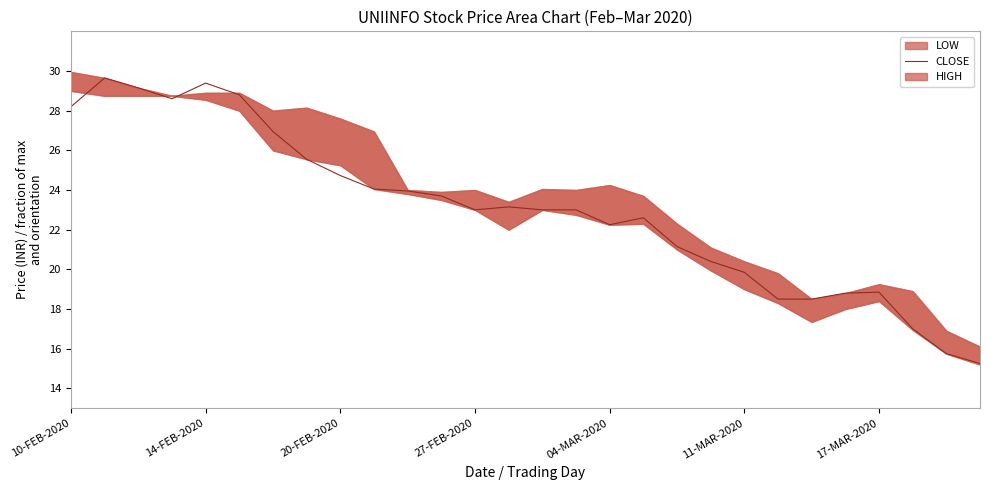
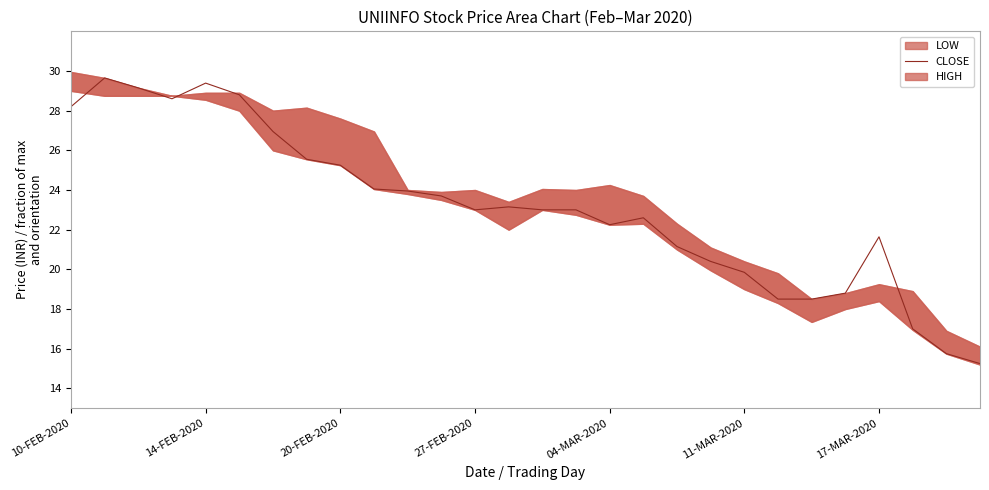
CLOSE, 20-FEB-2020: 24.7 -> 25.3
CLOSE, 17-MAR-2020: 18.9 -> 21.6
